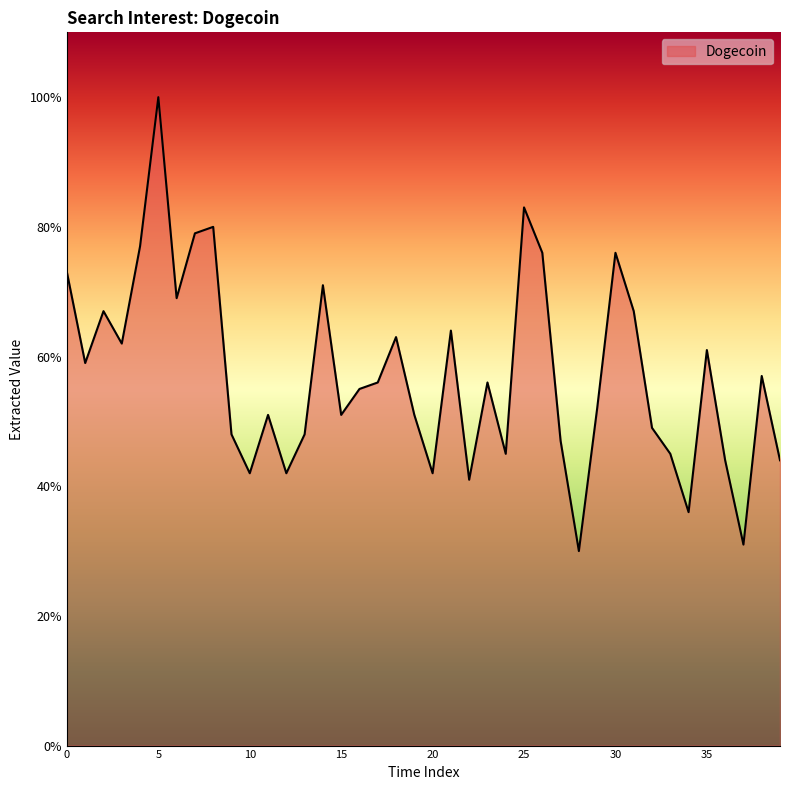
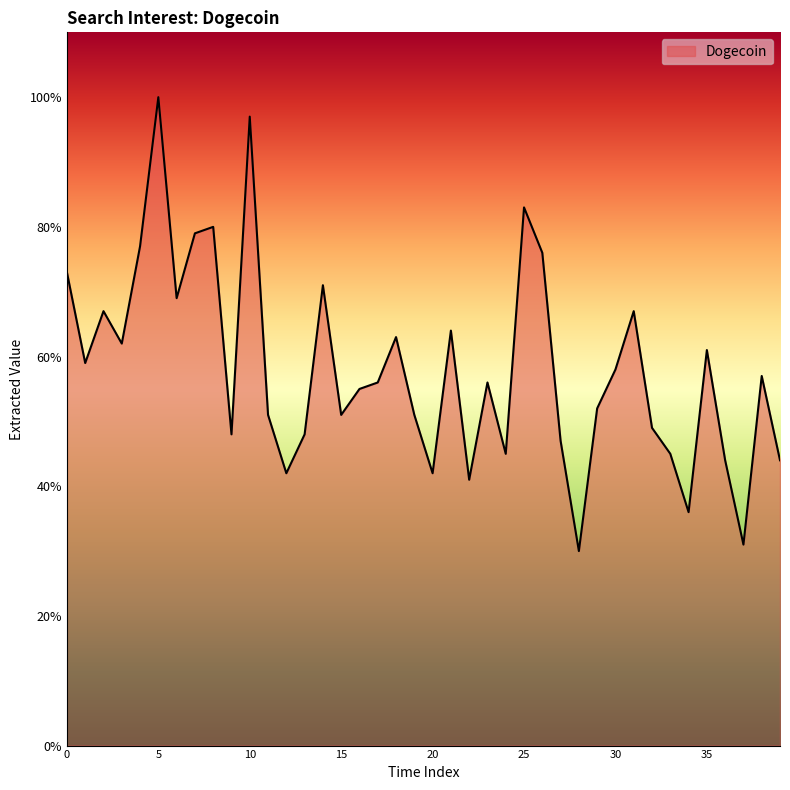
10: 42% -> 97%
30: 76% -> 58%
